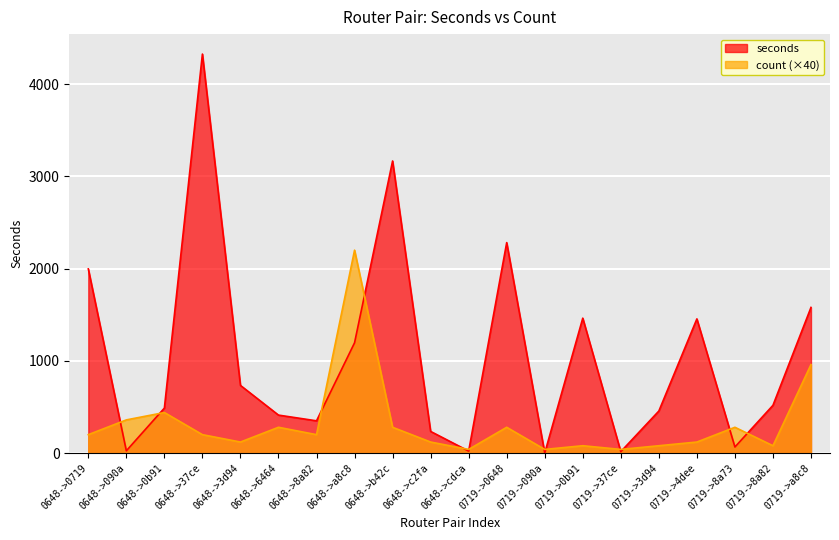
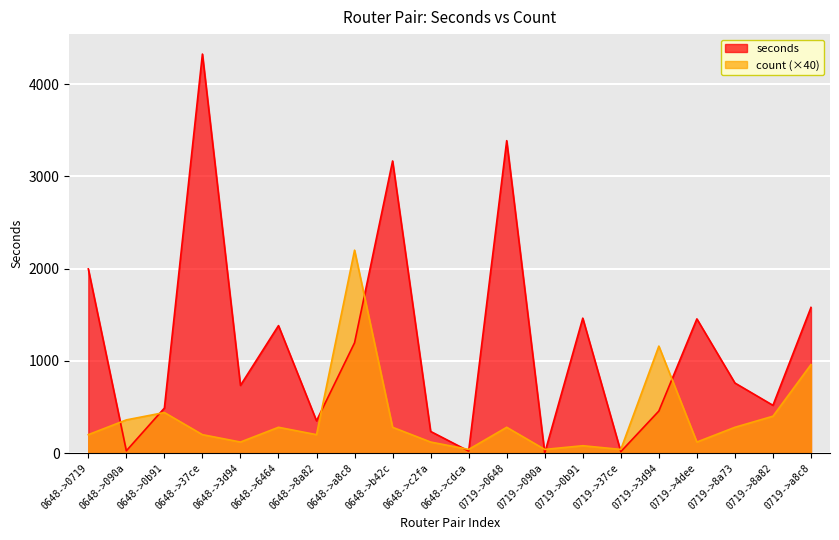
seconds, 0648->6464: 400 -> 1400
seconds, 0719->0648: 2300 -> 3400
count (×40), 0719->3d94: 100 -> 1200
seconds, 0719->8a73: 100 -> 800
count (×40), 0719->8a82: 100 -> 400
